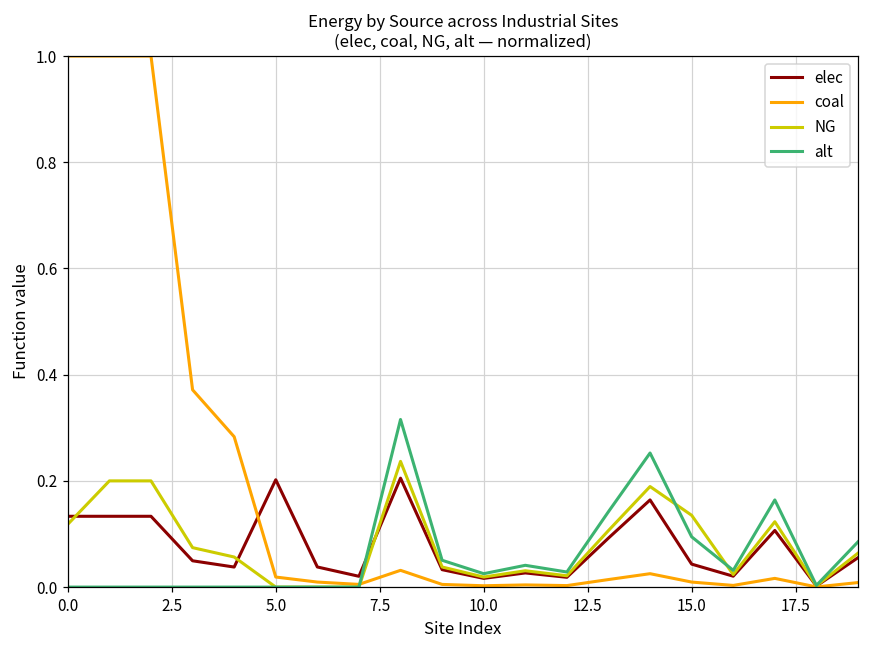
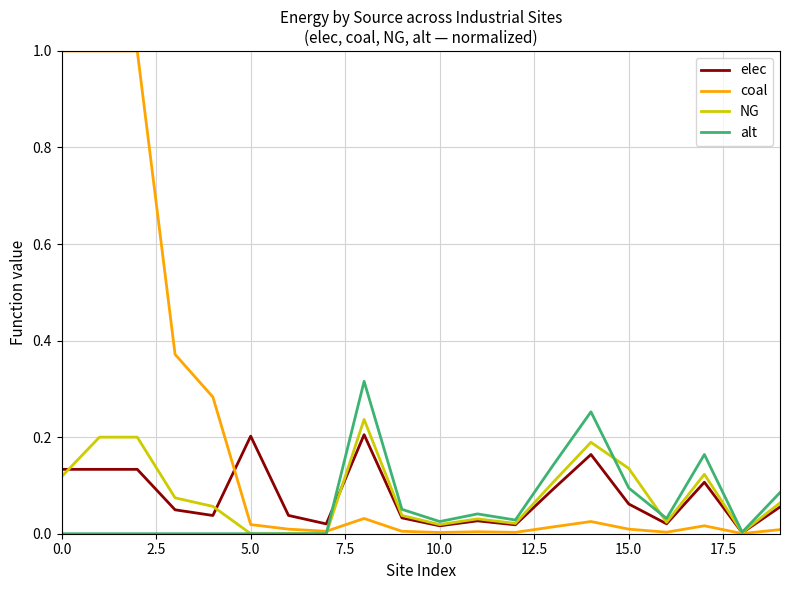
elec, 15.0: 0.04 -> 0.06
